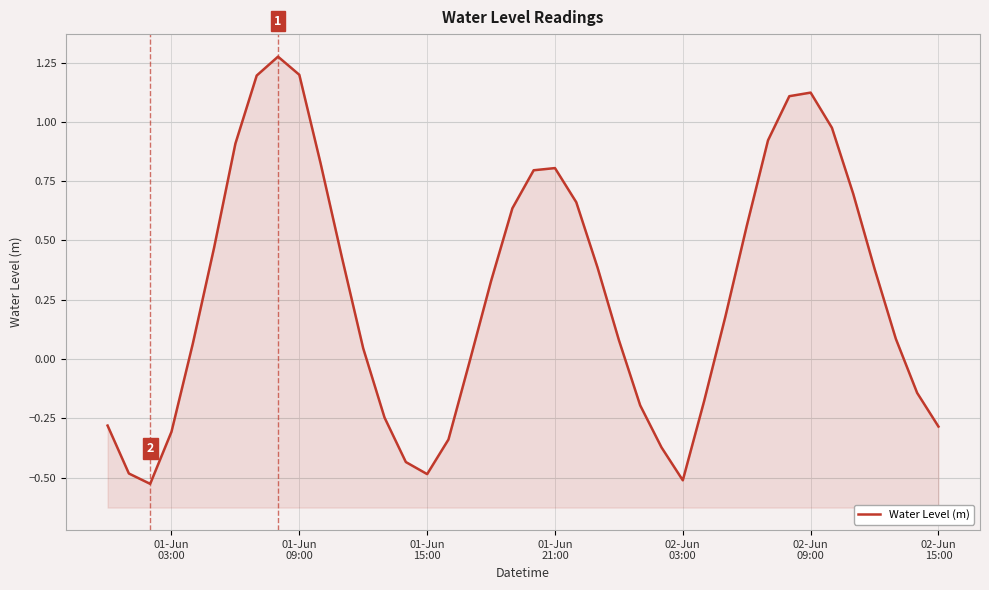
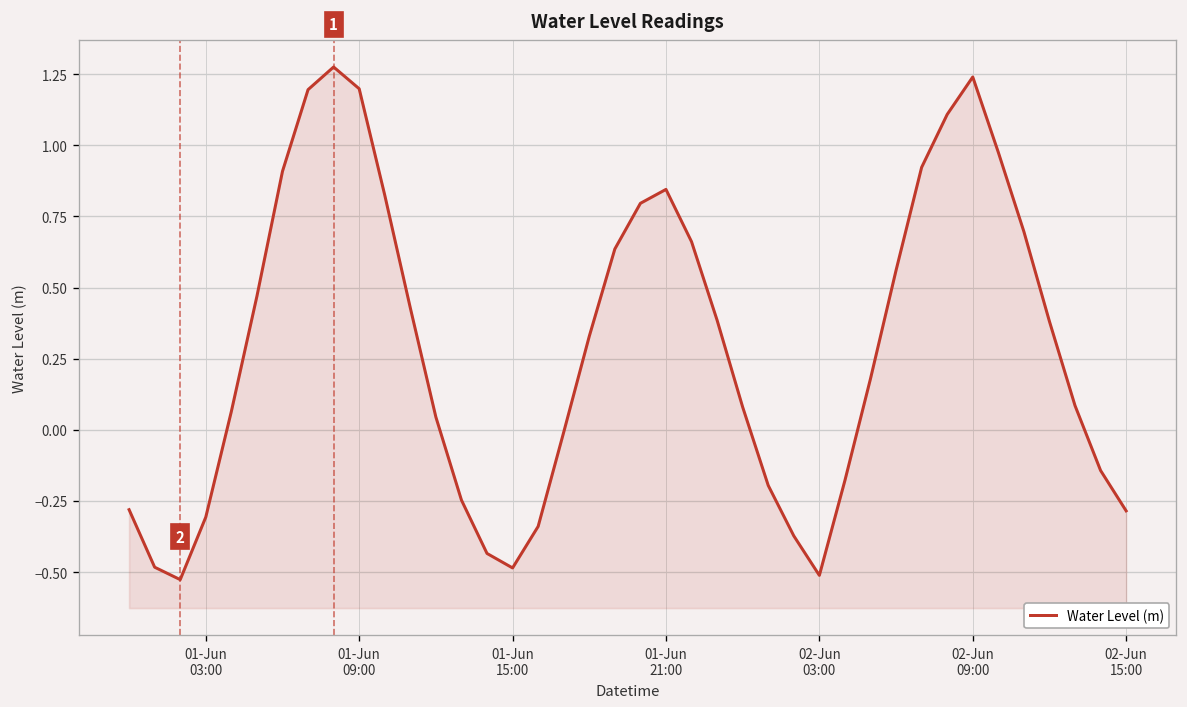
01-Jun 21:00: 0.81 -> 0.84
02-Jun 09:00: 1.12 -> 1.24
